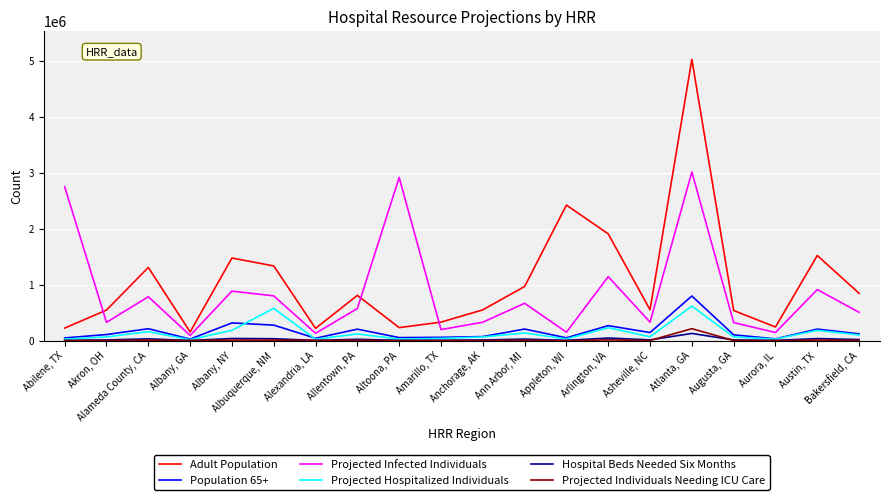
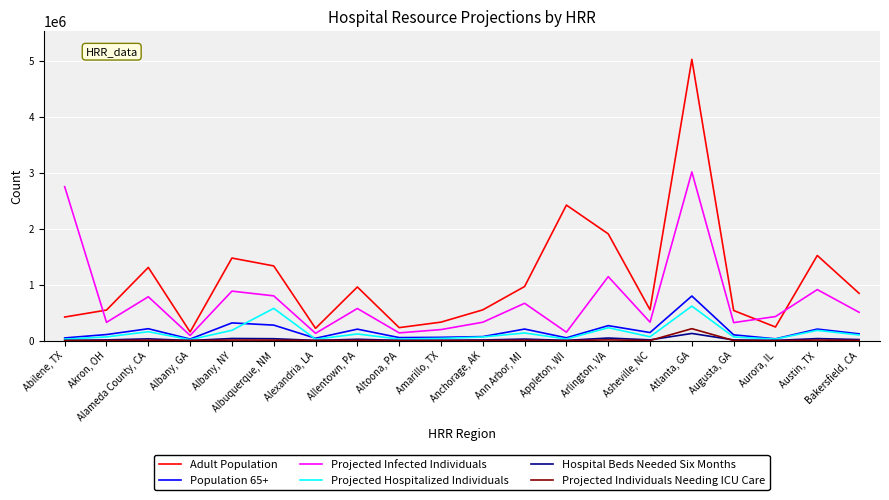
Adult Population, Abilene, TX: 200000 -> 400000
Adult Population, Allentown, PA: 800000 -> 1000000
Projected Infected Individuals, Altoona, PA: 2900000 -> 100000
Projected Infected Individuals, Aurora, IL: 100000 -> 400000
